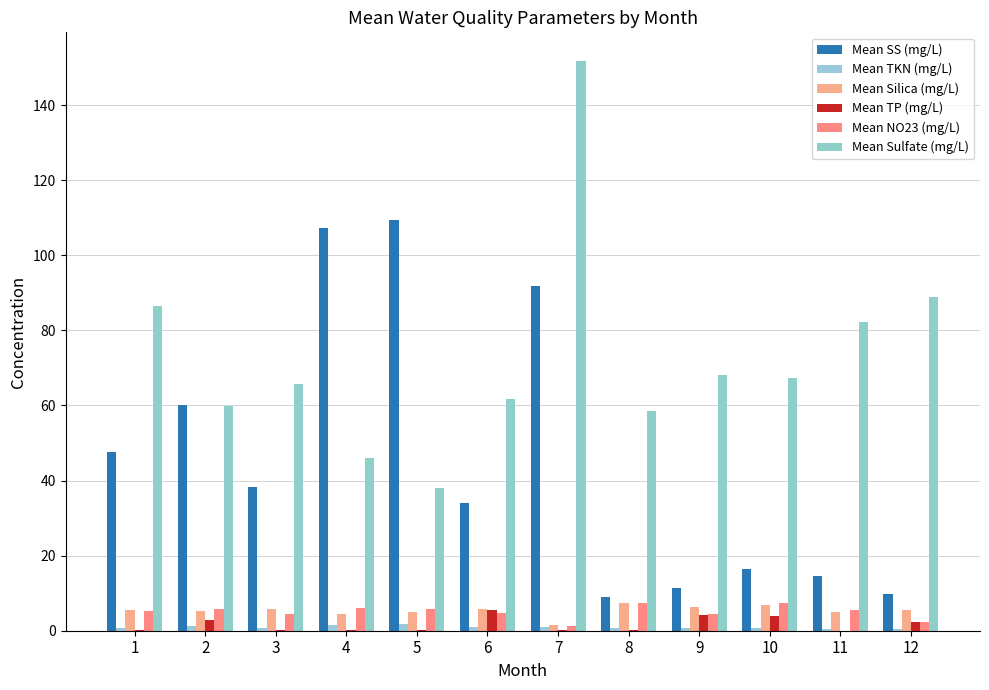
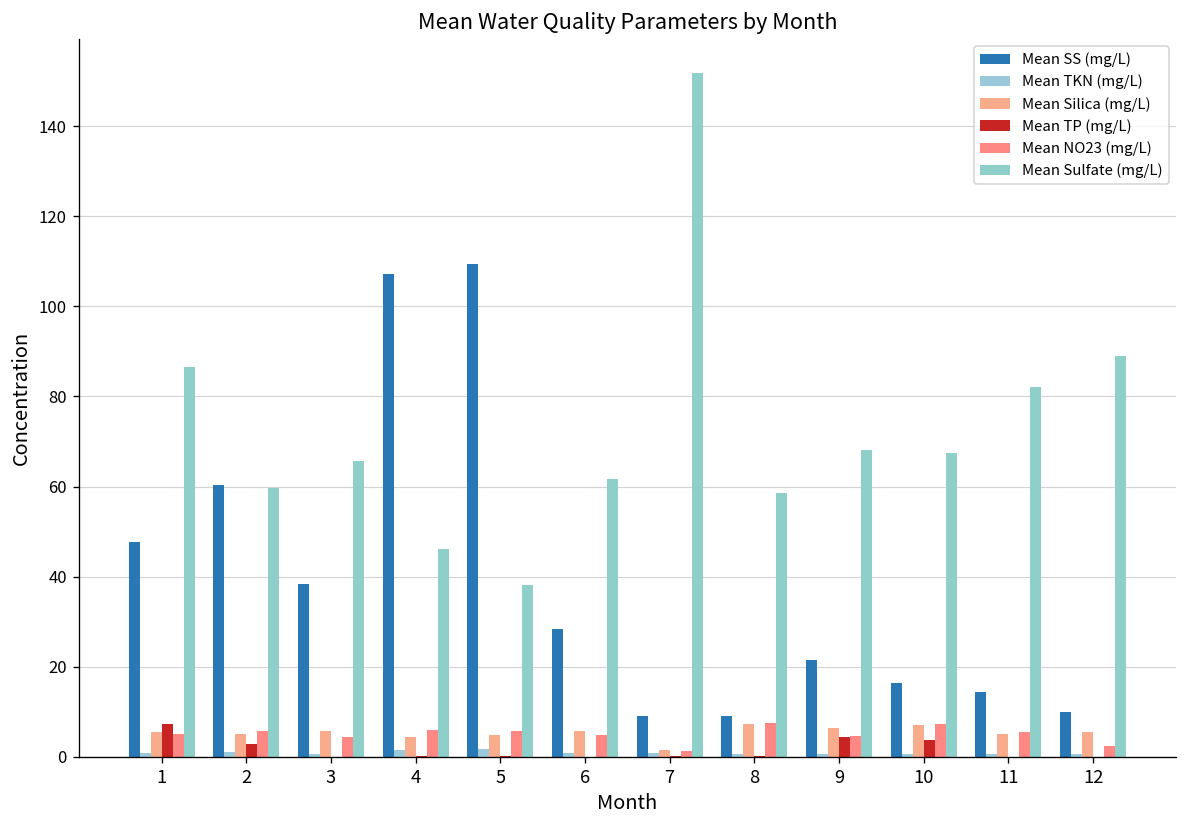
Mean TP (mg/L), 1: 0 -> 7
Mean SS (mg/L), 6: 34 -> 28
Mean TP (mg/L), 6: 5 -> 0
Mean SS (mg/L), 7: 92 -> 9
Mean SS (mg/L), 9: 11 -> 21
Mean TP (mg/L), 12: 2 -> 0
